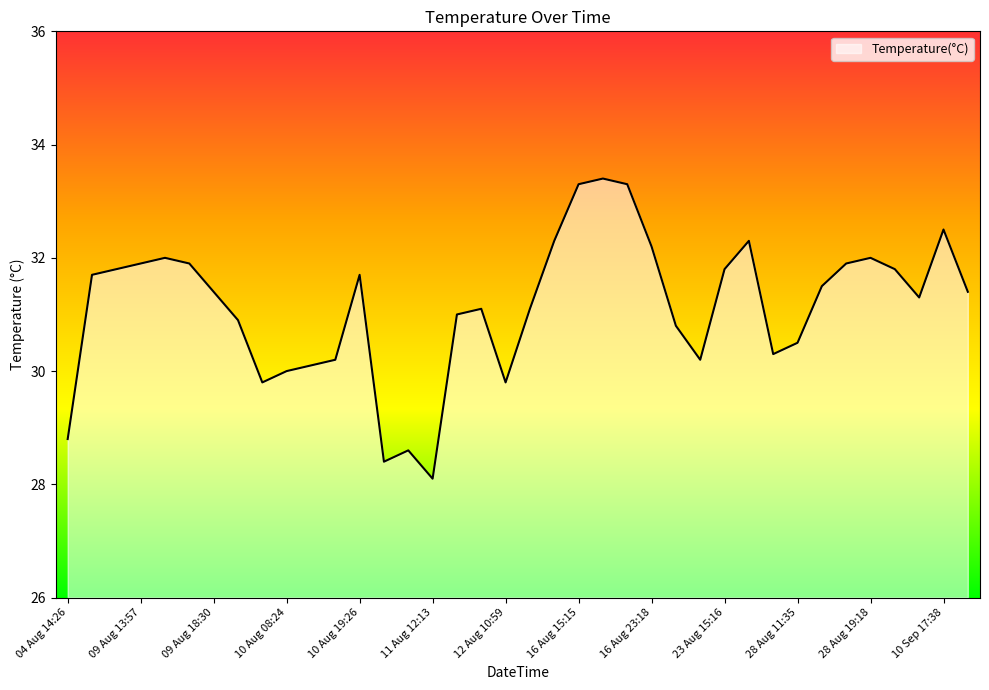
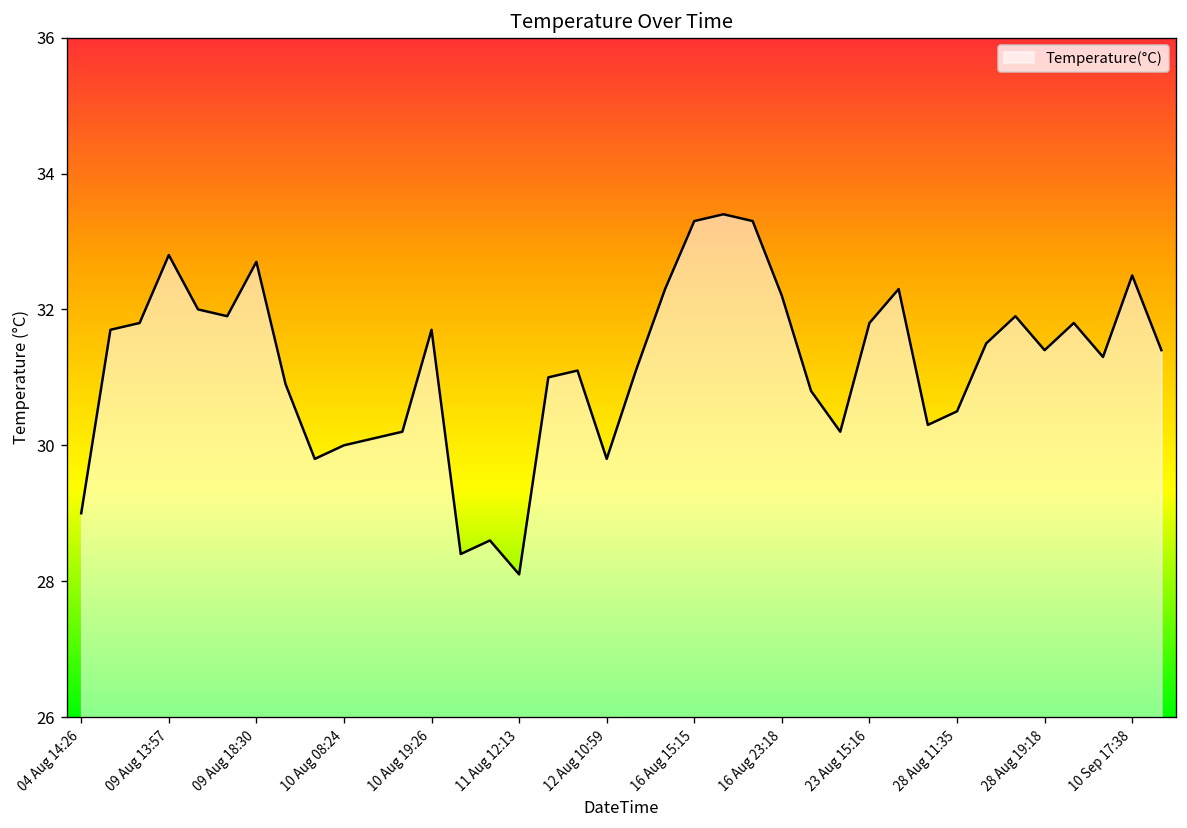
04 Aug 14:26: 28.8 -> 29.0
09 Aug 13:57: 31.9 -> 32.8
09 Aug 18:30: 31.4 -> 32.7
28 Aug 19:18: 32.0 -> 31.4
